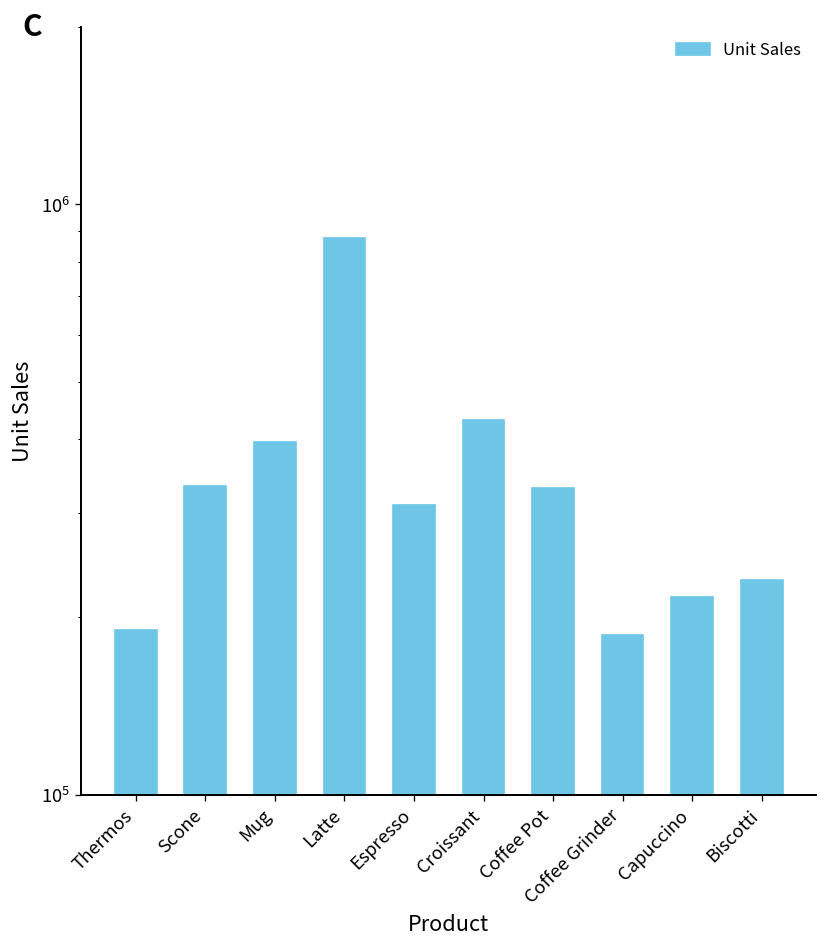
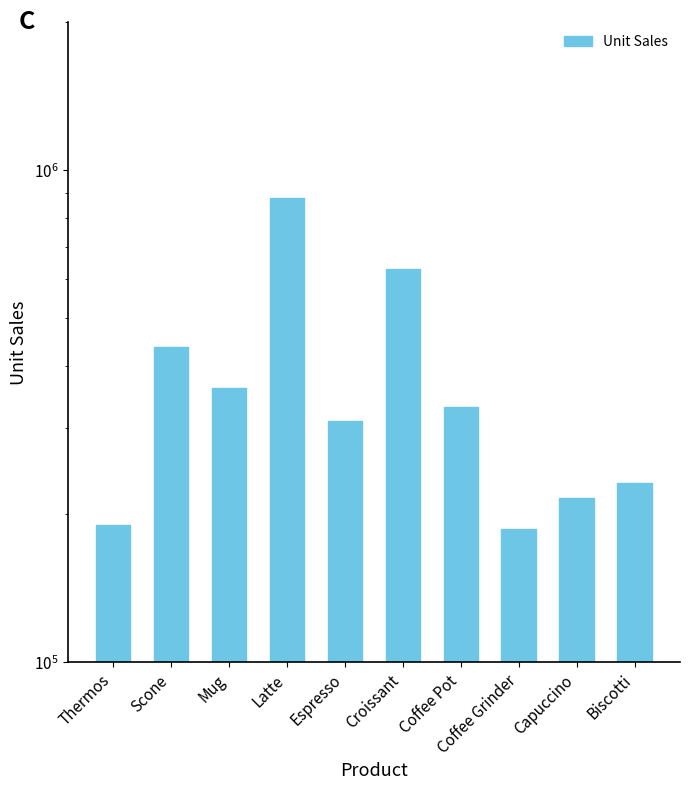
Scone: 330000 -> 440000
Mug: 400000 -> 360000
Croissant: 430000 -> 630000
